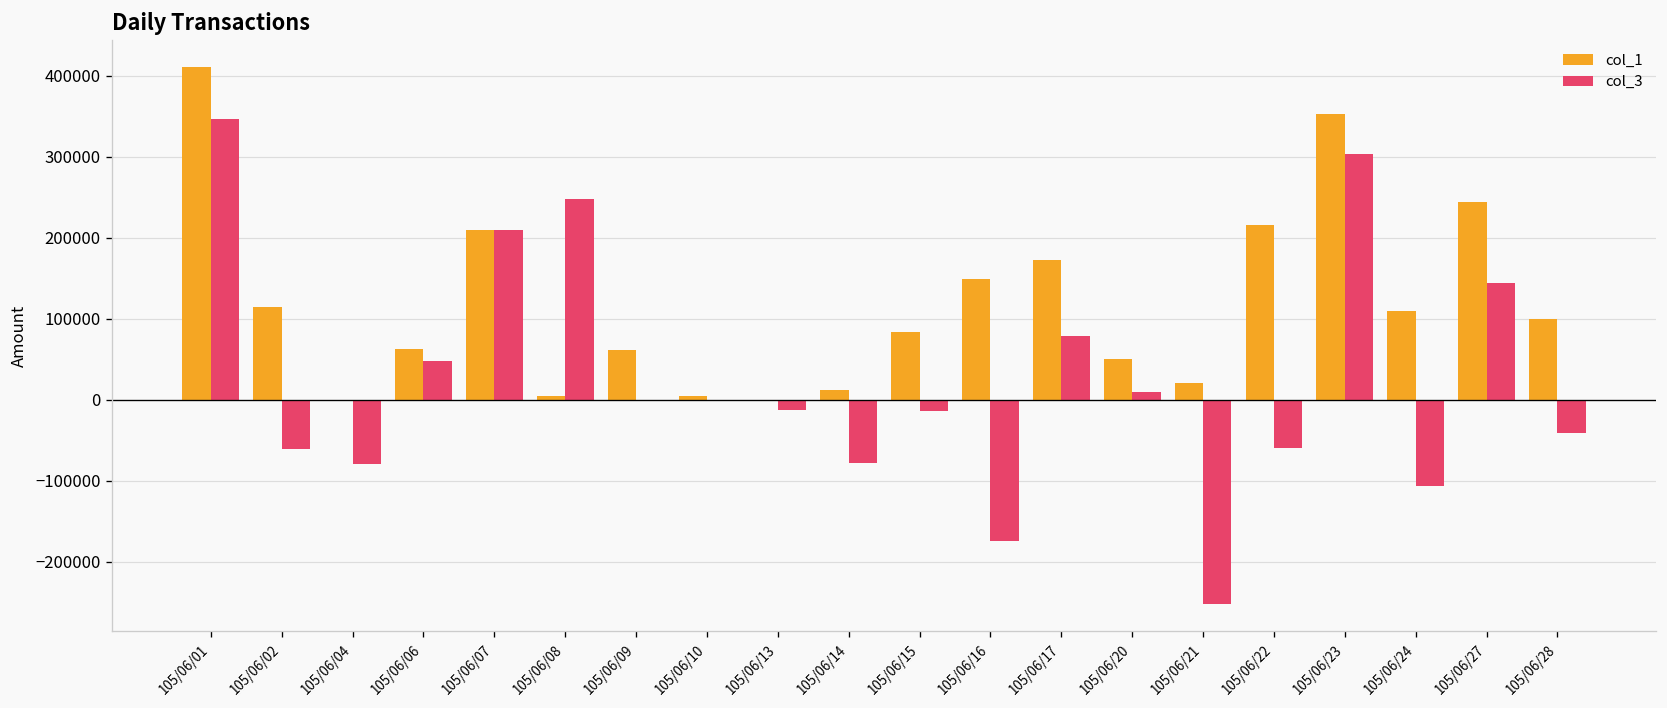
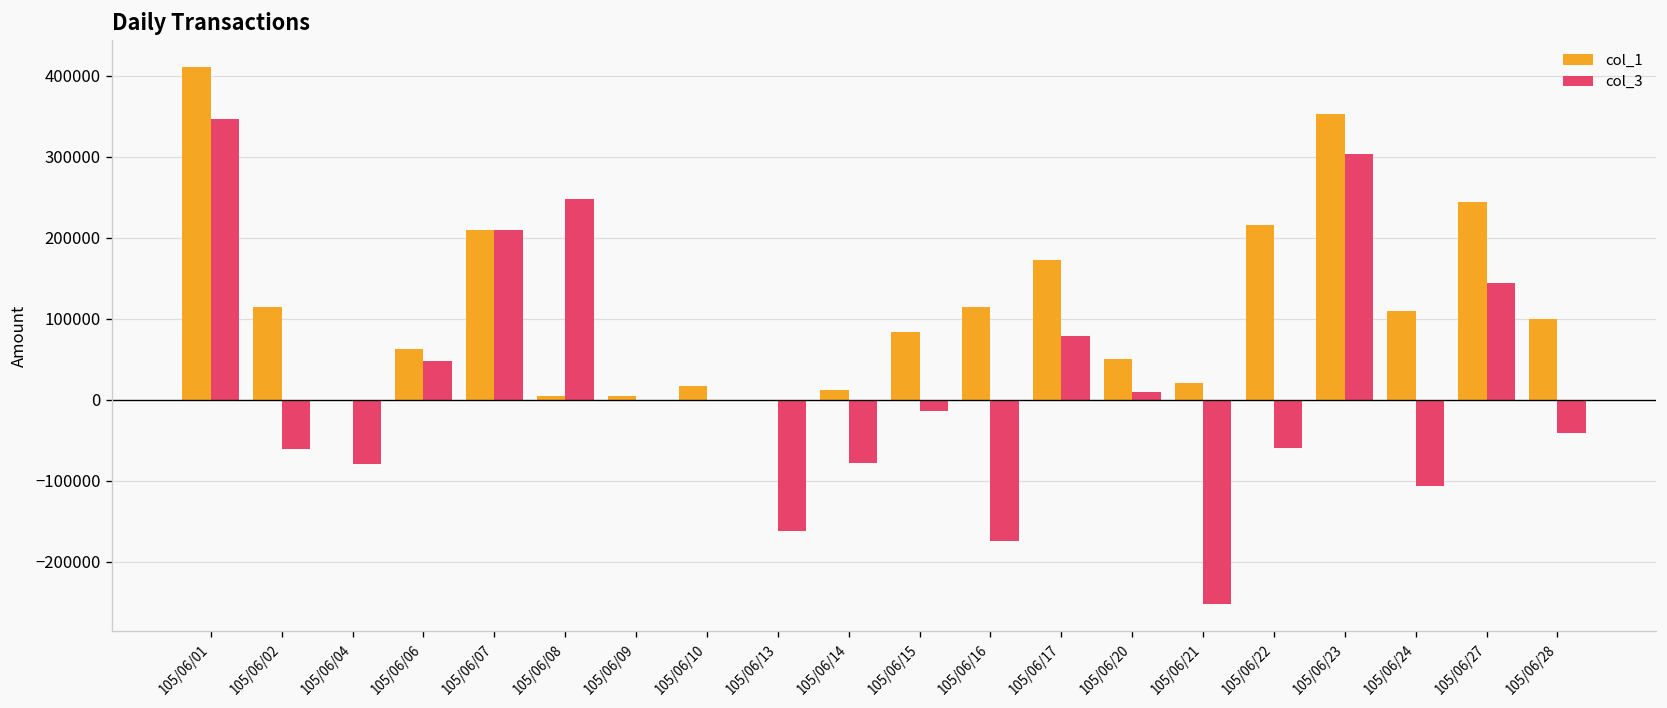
col_1, 105/06/09: 60000 -> 0
col_1, 105/06/10: 0 -> 20000
col_3, 105/06/13: -10000 -> -160000
col_1, 105/06/16: 150000 -> 120000
